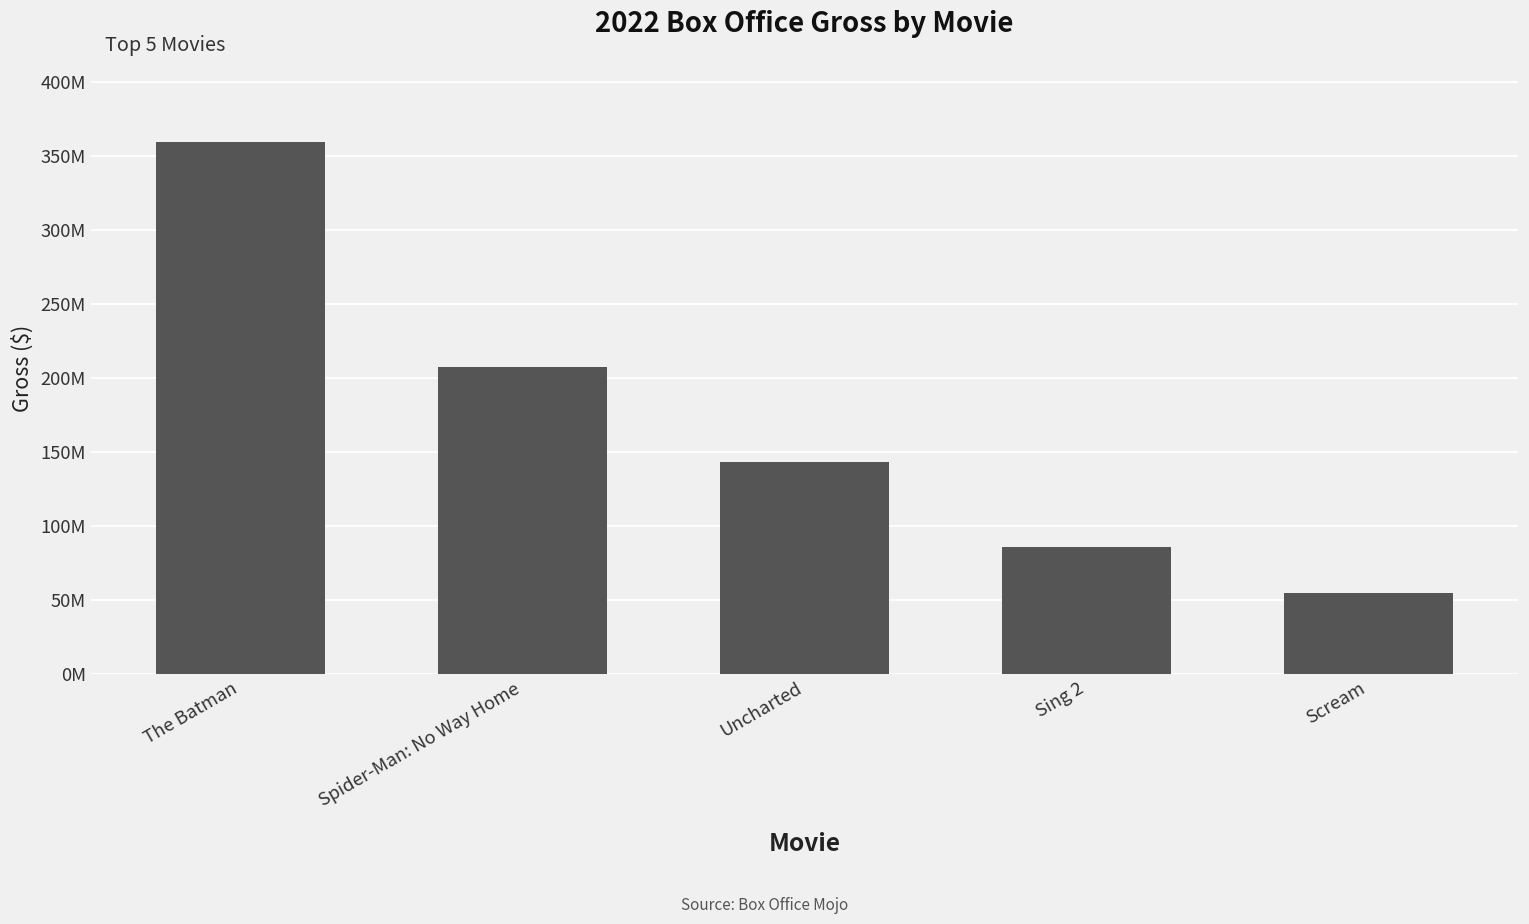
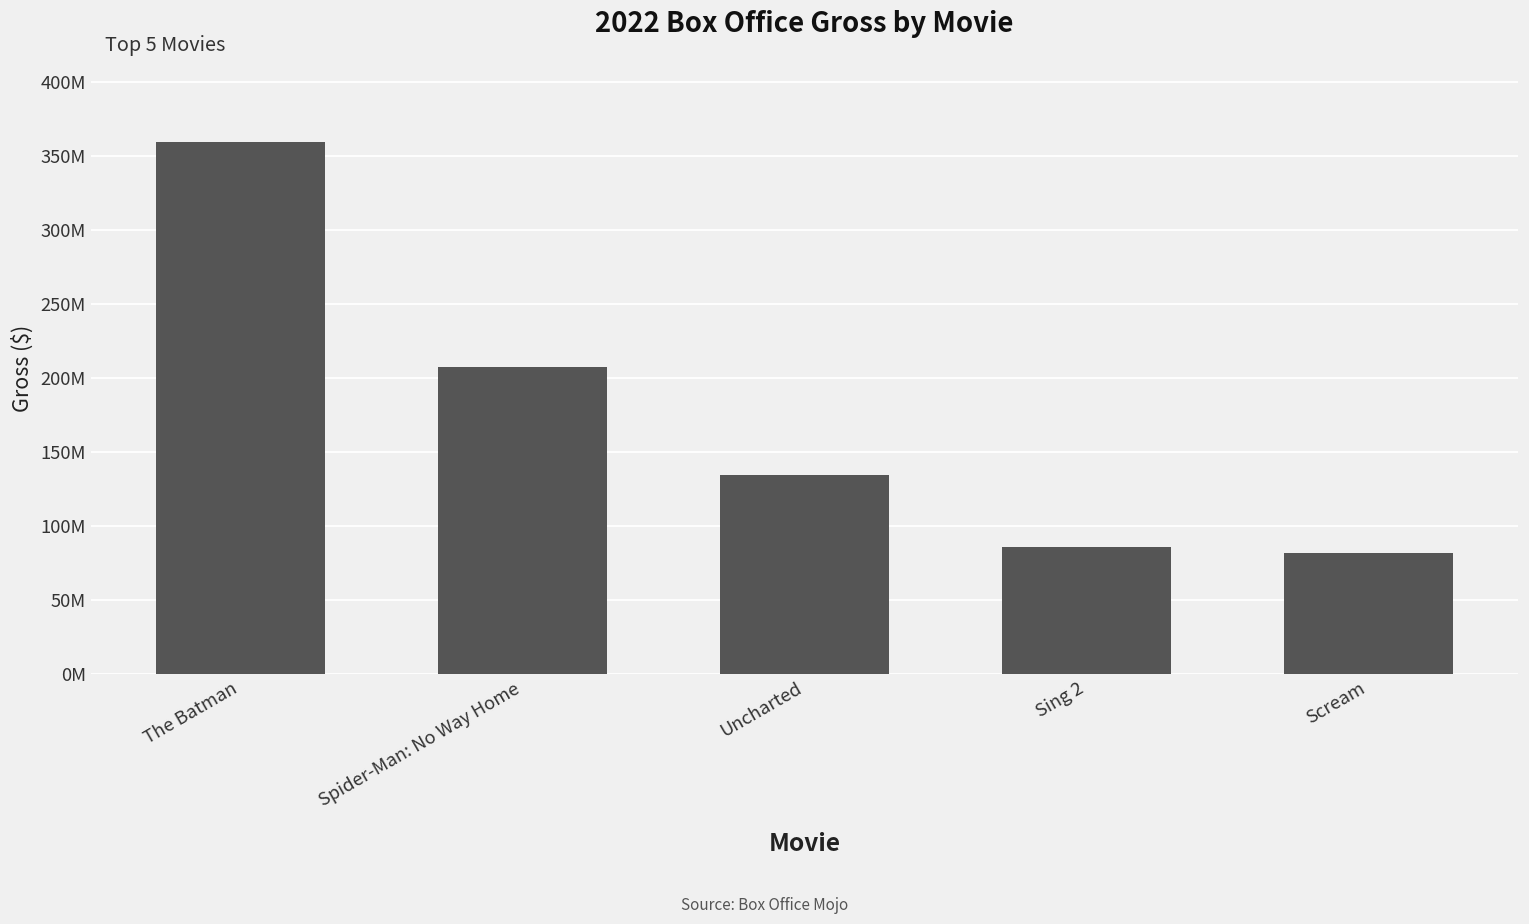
Uncharted: 143000000 -> 135000000
Scream: 55000000 -> 82000000
